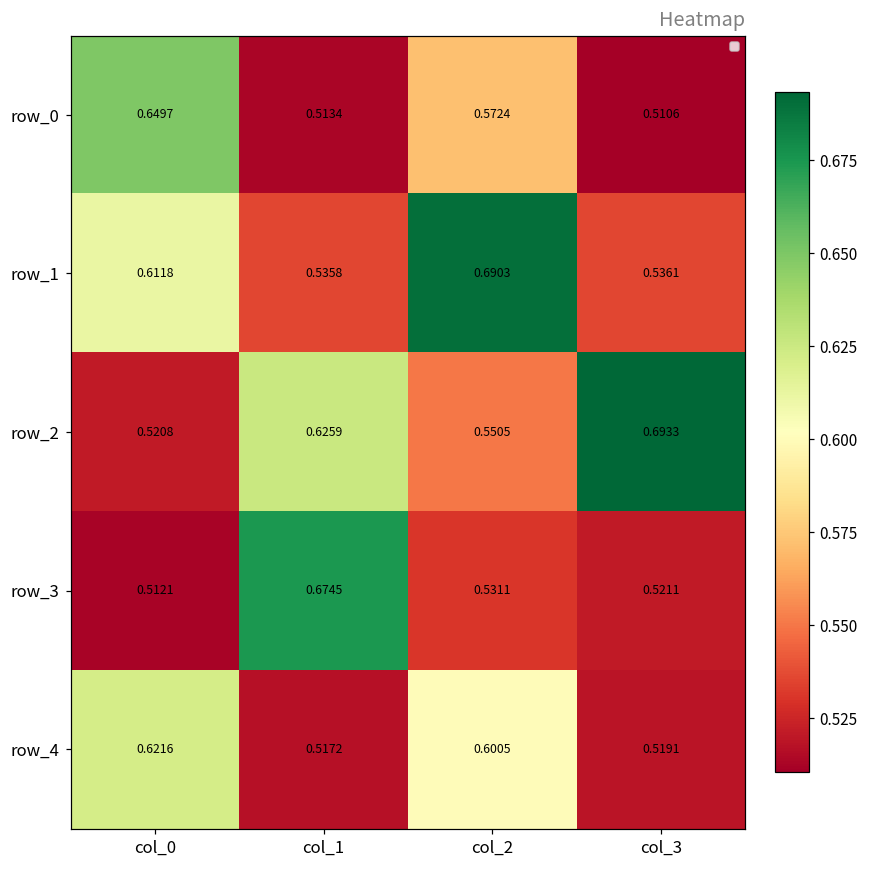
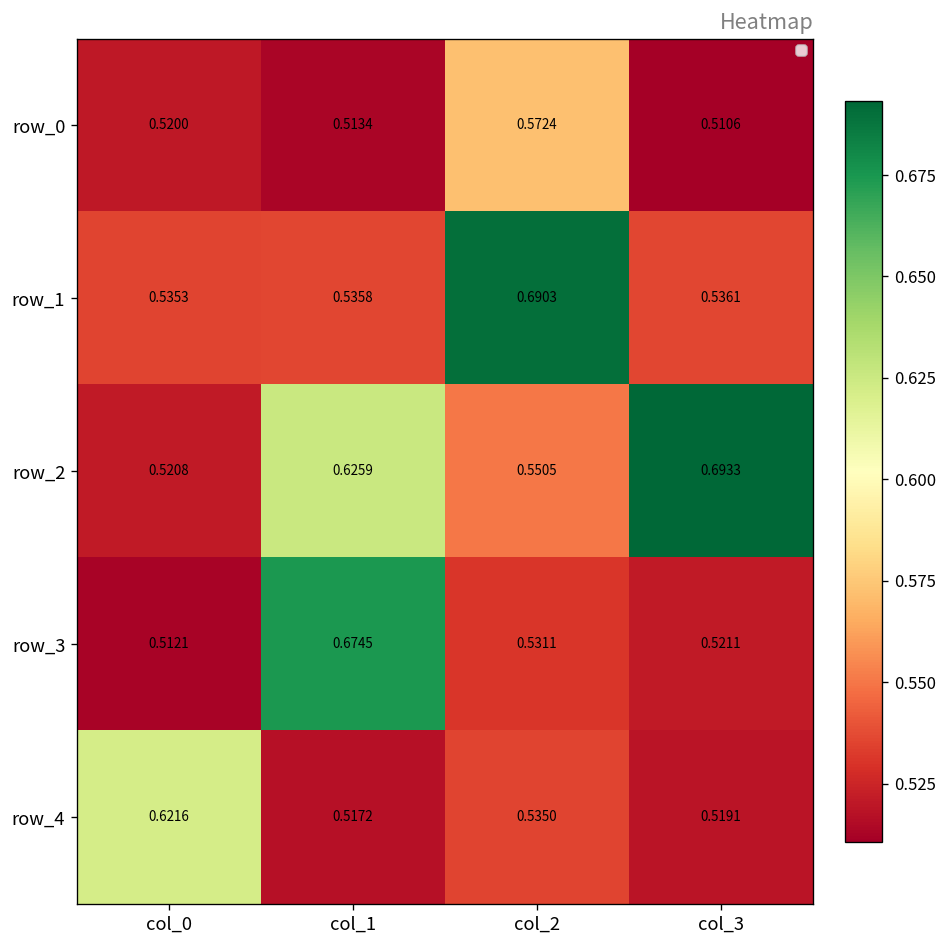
row_0, col_0: 0.6497 -> 0.5200
row_1, col_0: 0.6118 -> 0.5353
row_4, col_2: 0.6005 -> 0.5350
